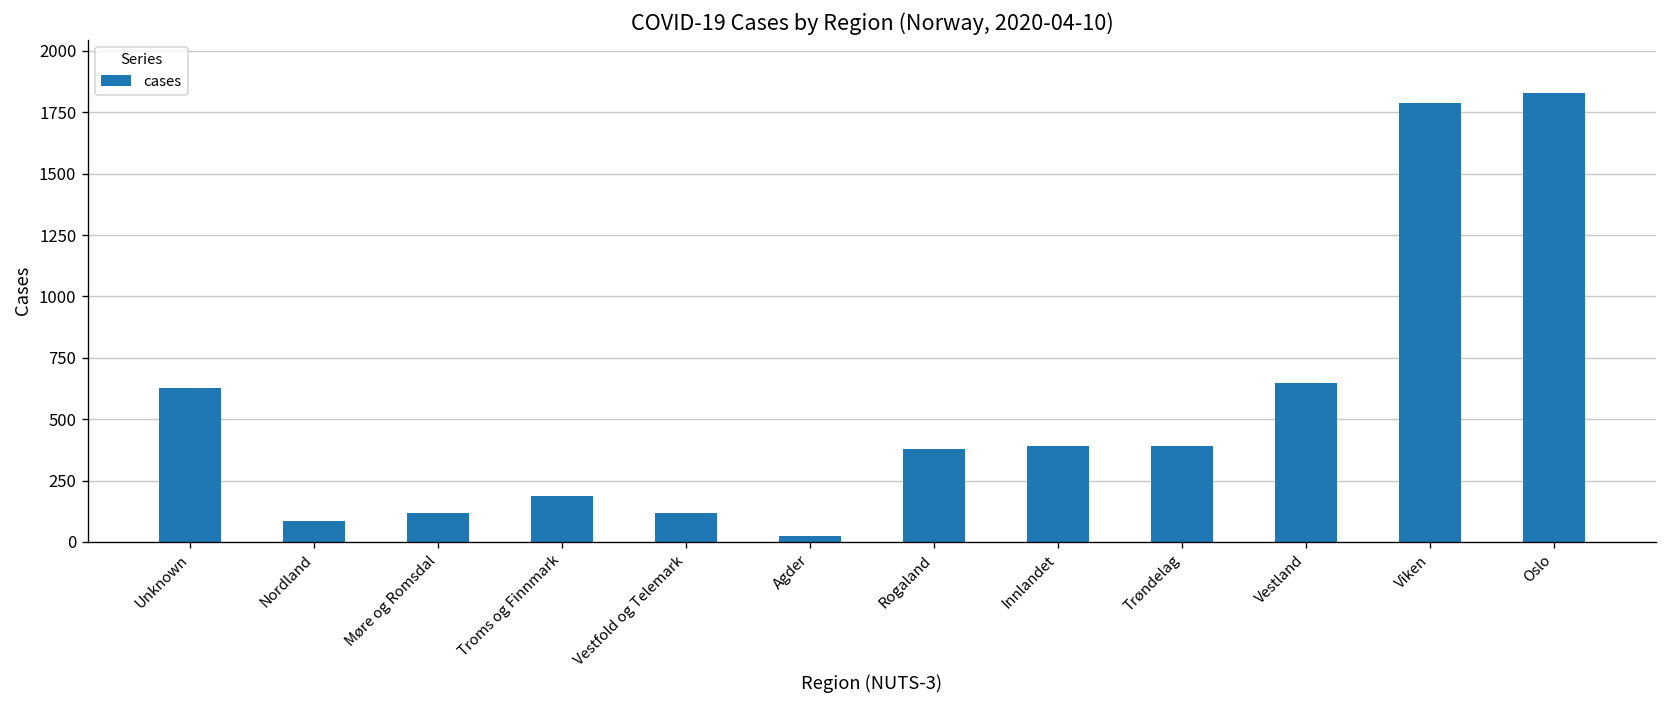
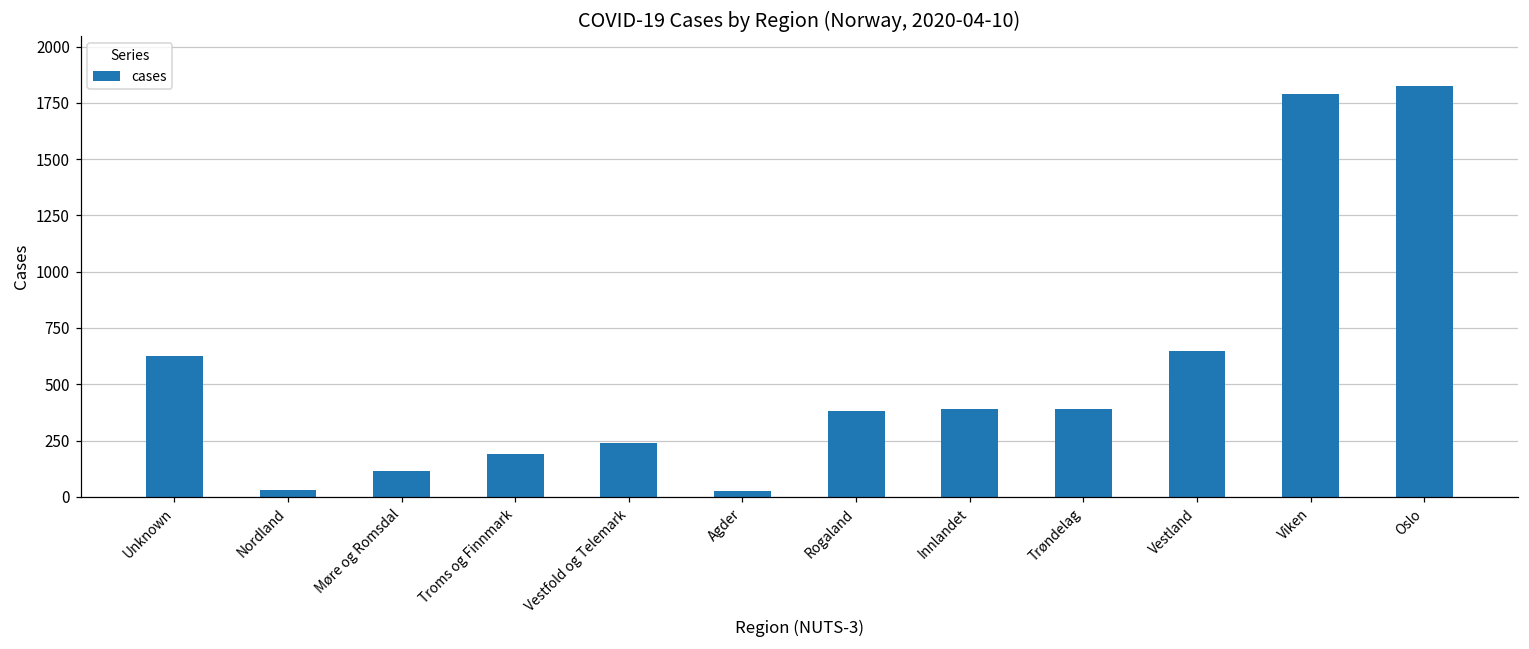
Nordland: 90 -> 30
Vestfold og Telemark: 120 -> 240
